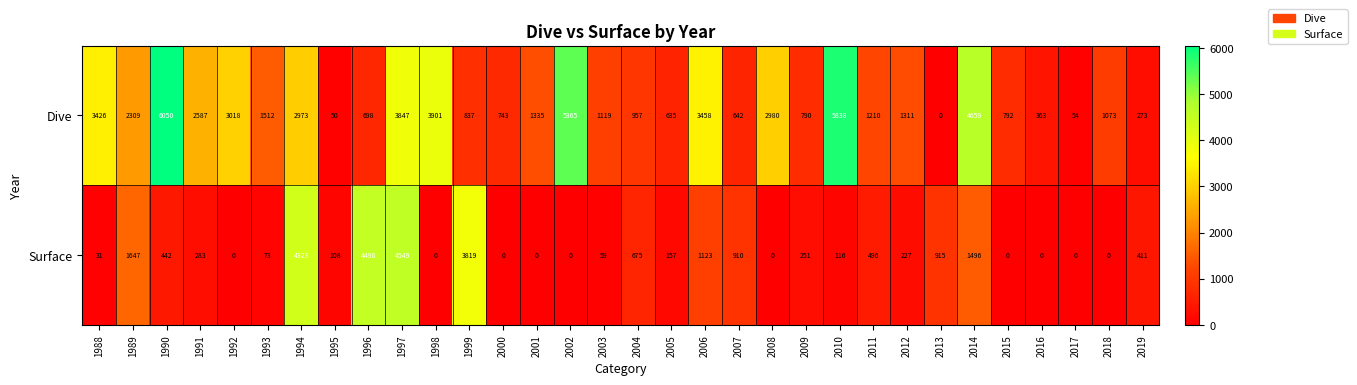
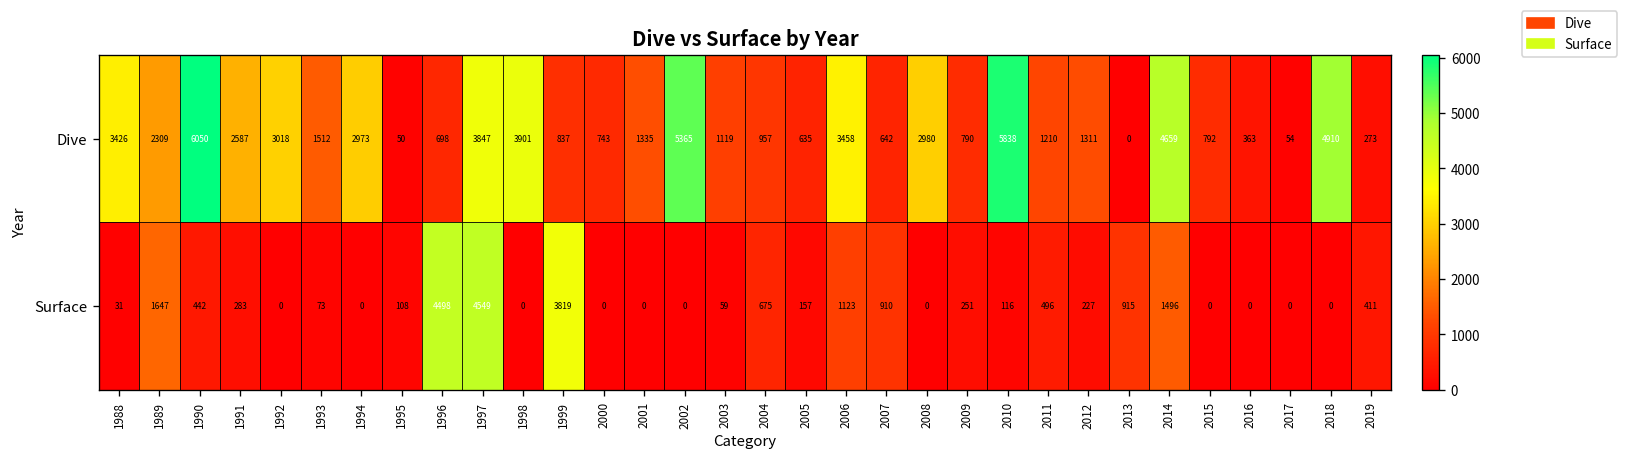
Dive, 2018: 1073 -> 4910
Surface, 1994: 4323 -> 0
